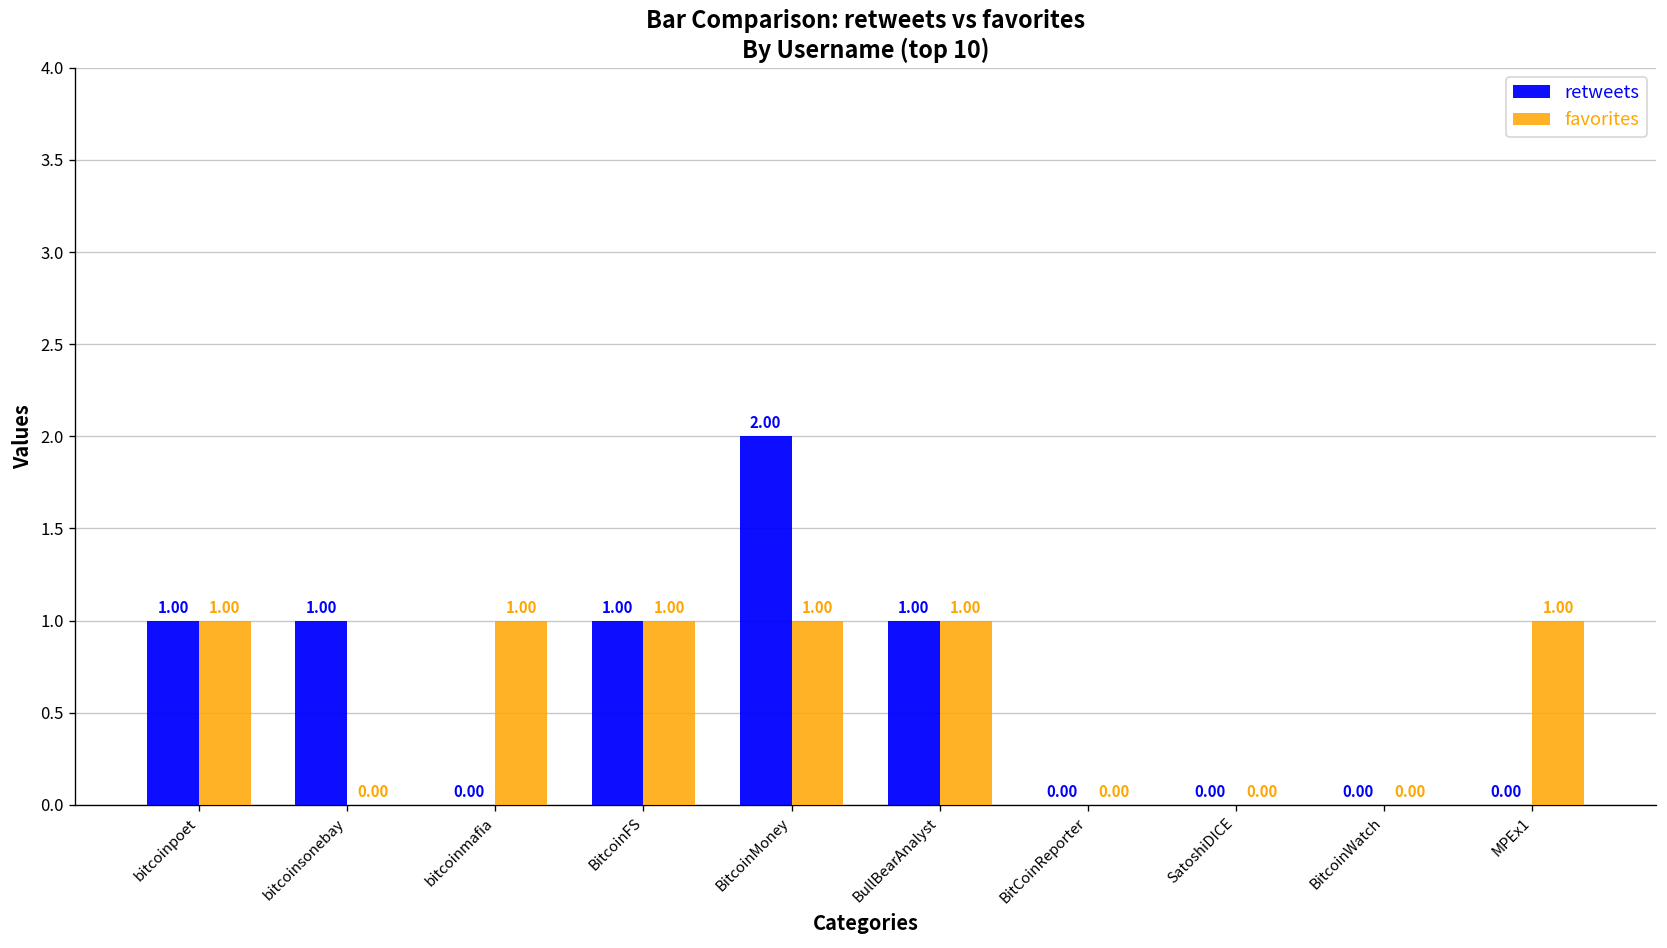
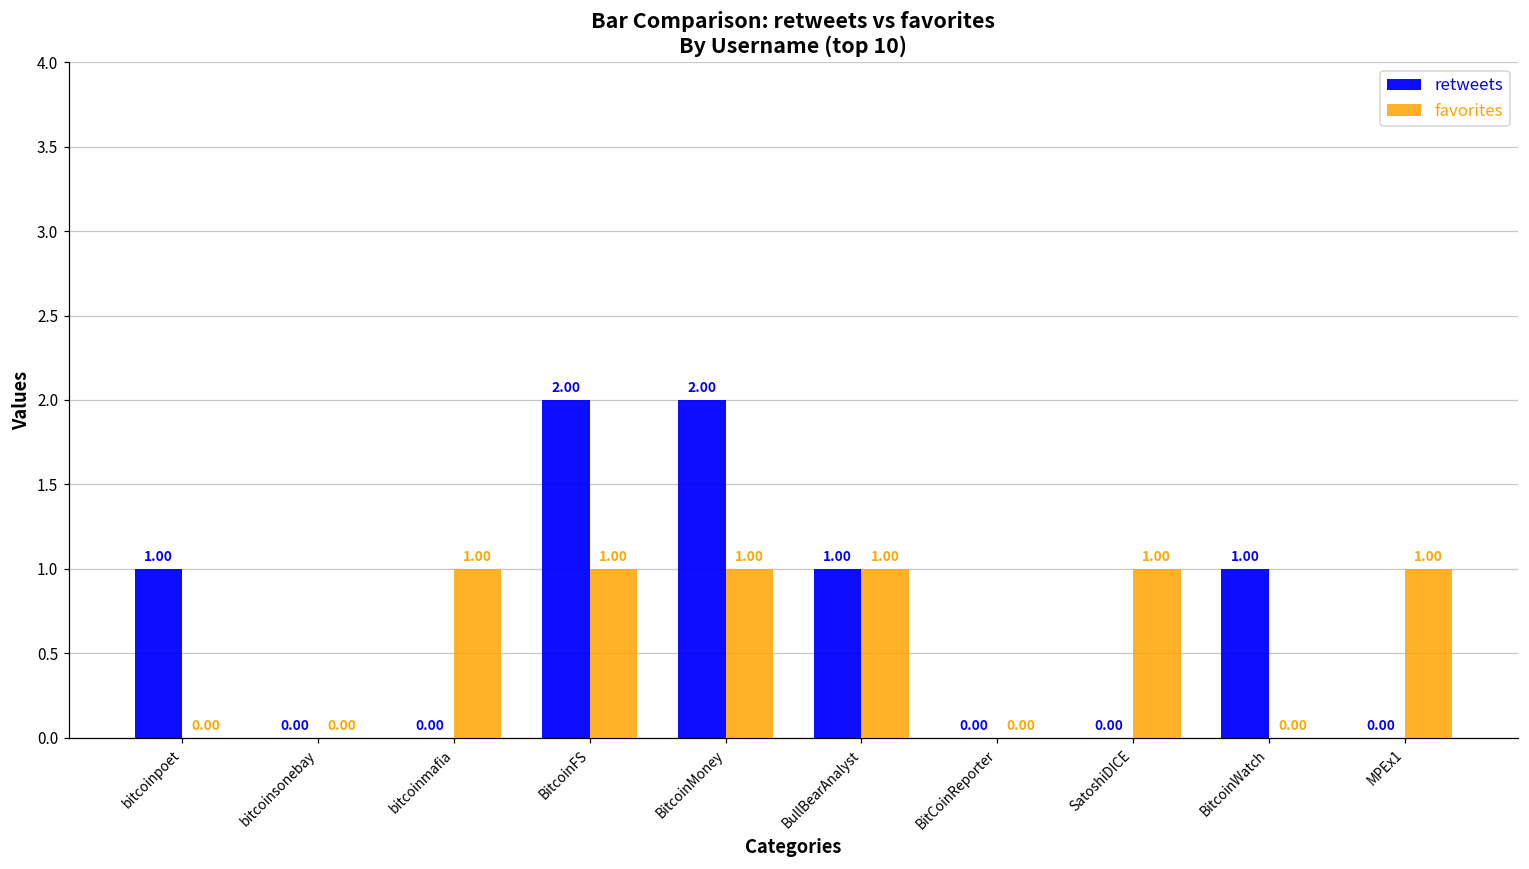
favorites, bitcoinpoet: 1.00 -> 0.00
retweets, bitcoinsonebay: 1.00 -> 0.00
retweets, BitcoinFS: 1.00 -> 2.00
favorites, SatoshiDICE: 0.00 -> 1.00
retweets, BitcoinWatch: 0.00 -> 1.00
